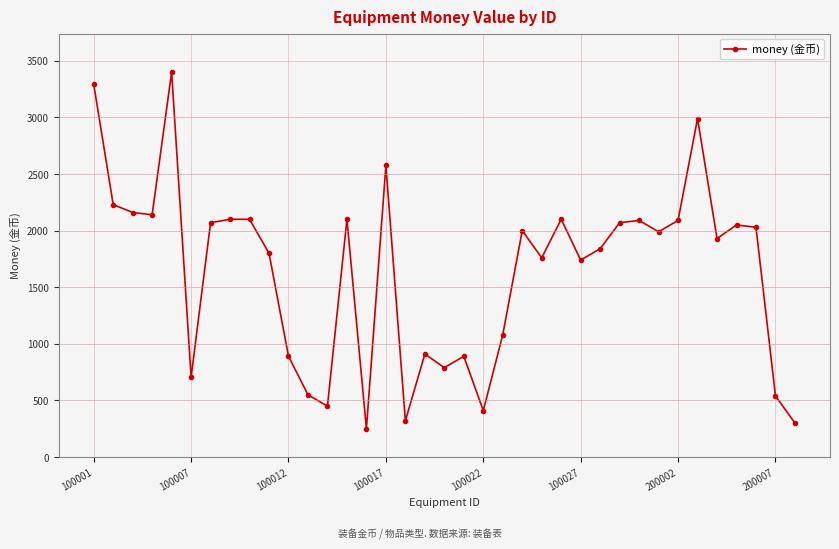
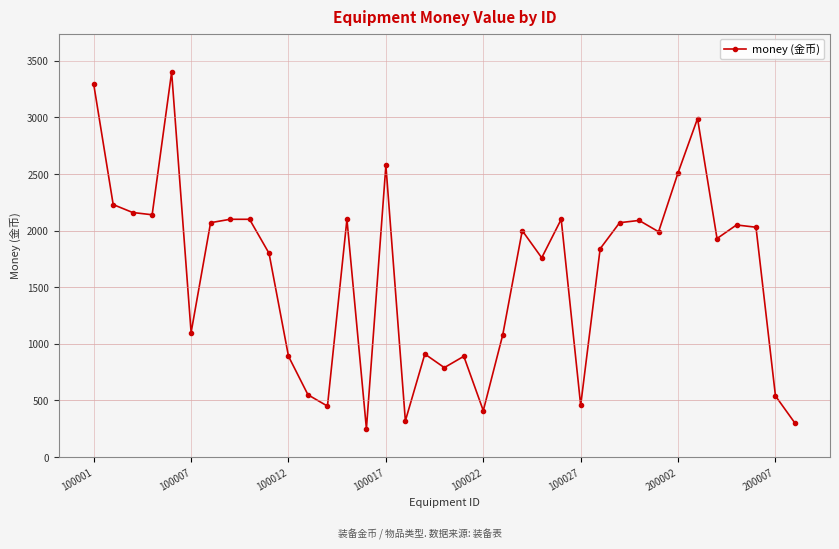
100007: 710 -> 1100
100027: 1740 -> 460
200002: 2090 -> 2510
